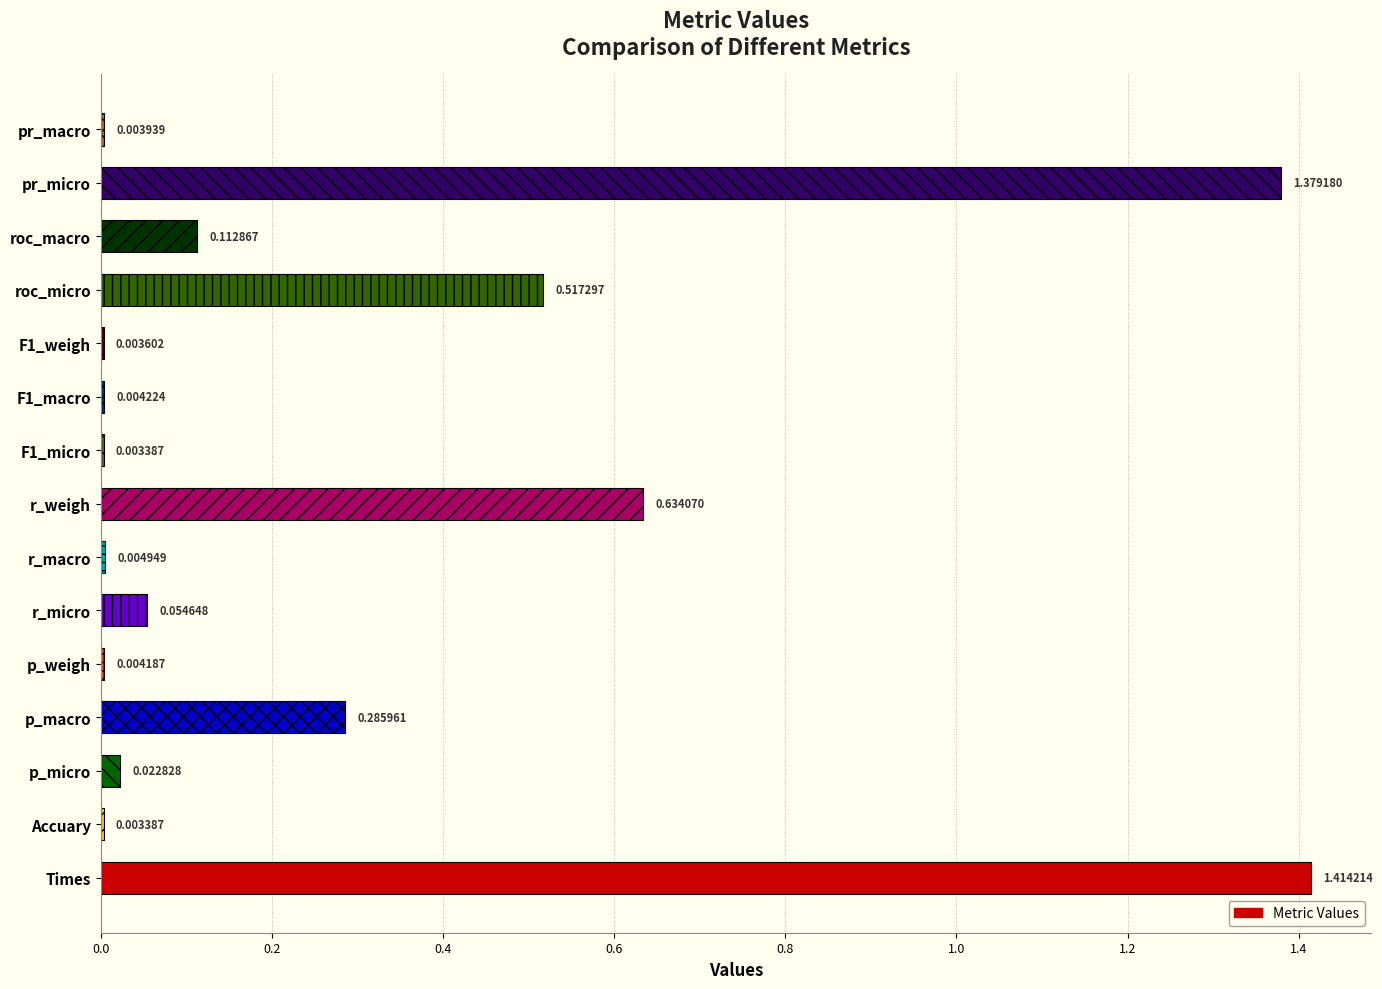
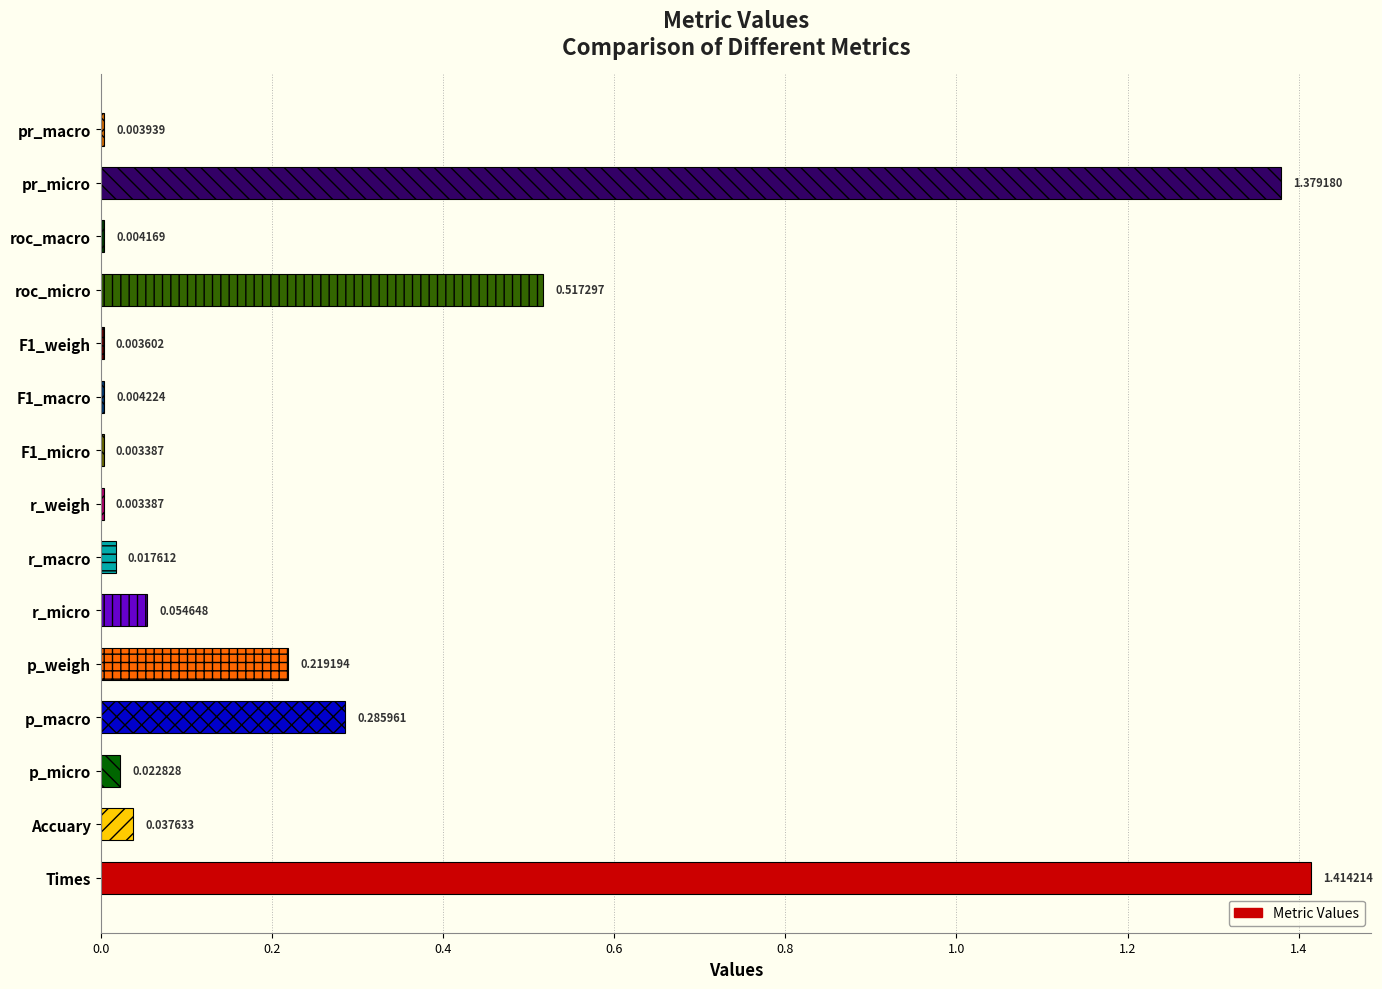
roc_macro: 0.112867 -> 0.004169
r_weigh: 0.634070 -> 0.003387
r_macro: 0.004949 -> 0.017612
p_weigh: 0.004187 -> 0.219194
Accuary: 0.003387 -> 0.037633
